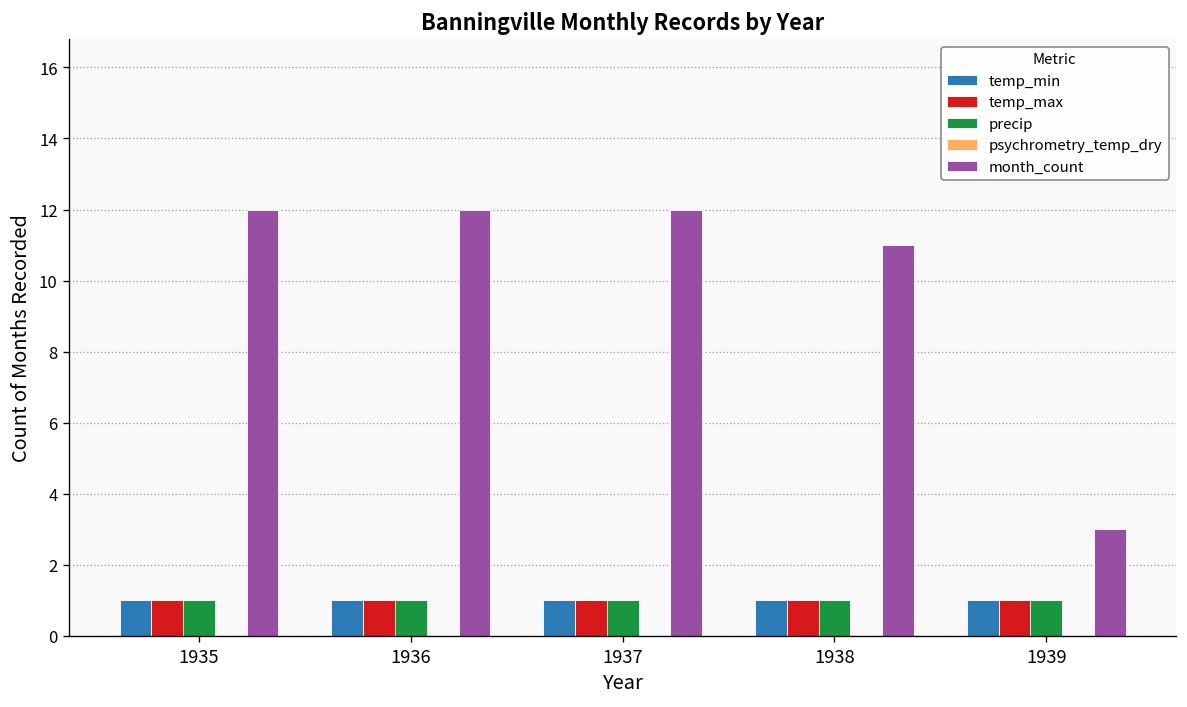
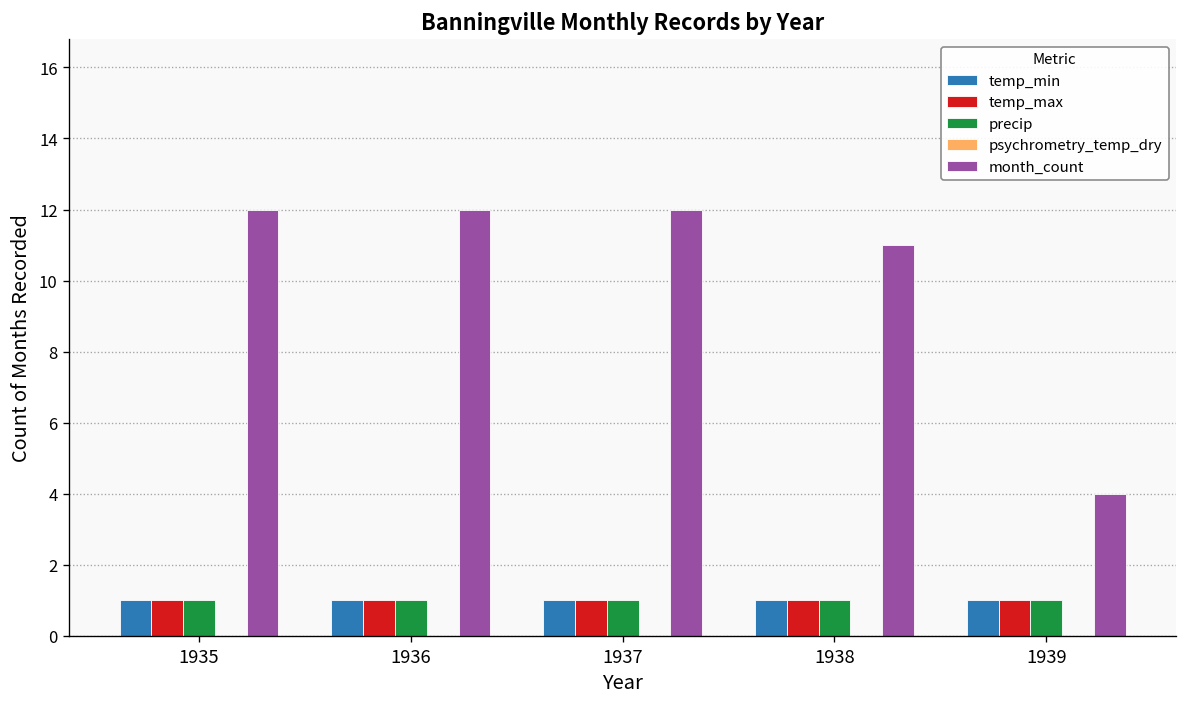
month_count, 1939: 3 -> 4
